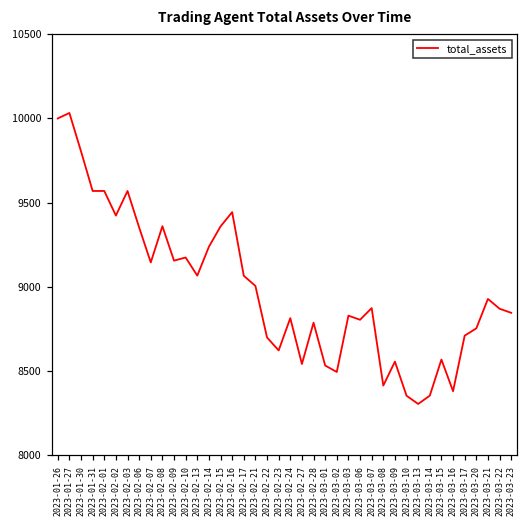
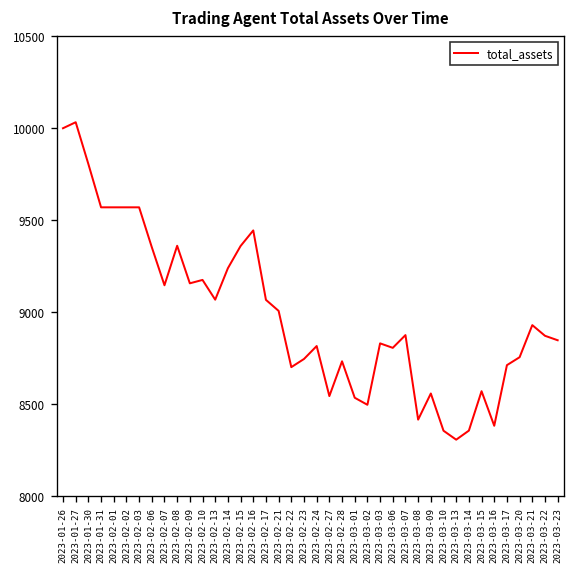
2023-02-02: 9420 -> 9570
2023-02-23: 8620 -> 8740
2023-02-28: 8790 -> 8730
